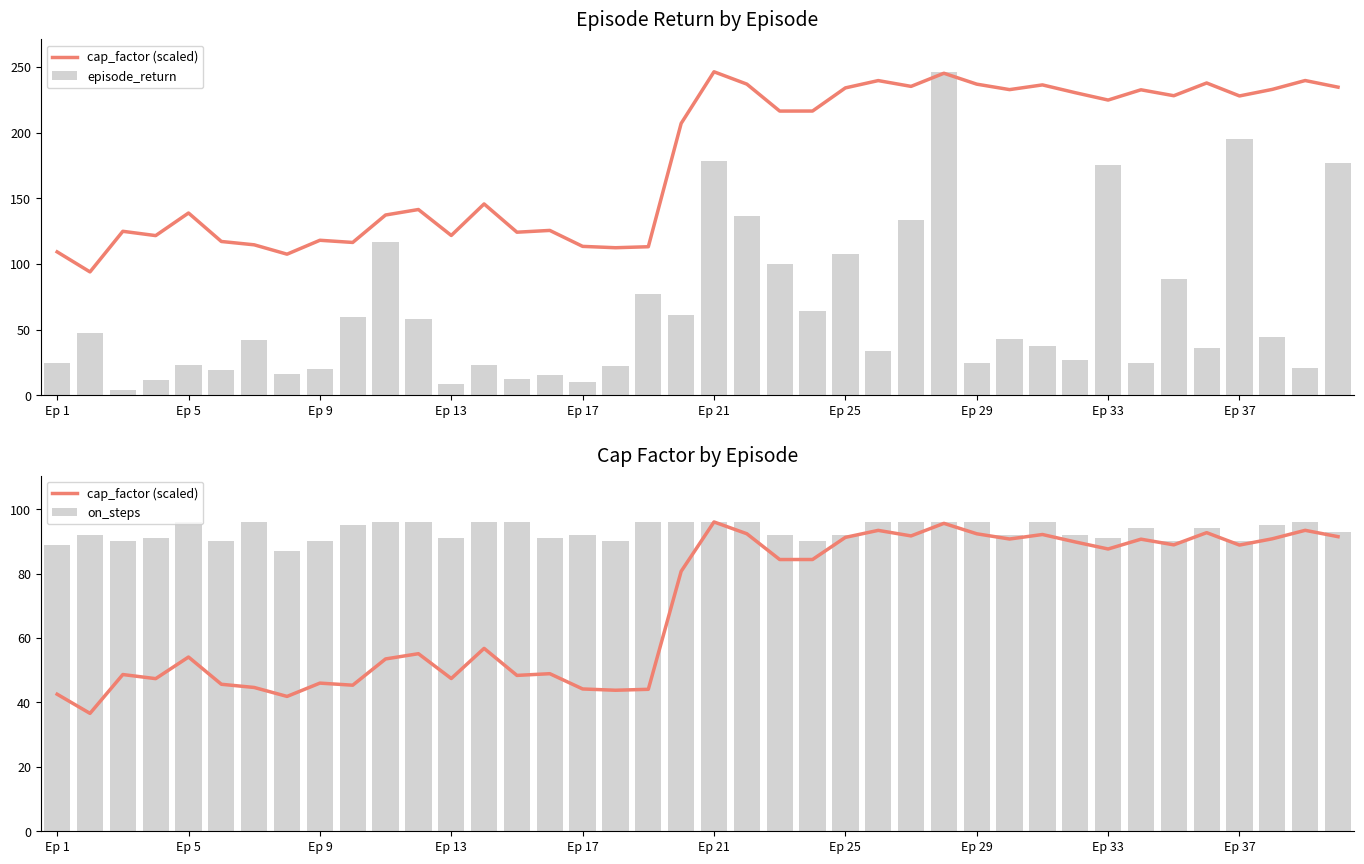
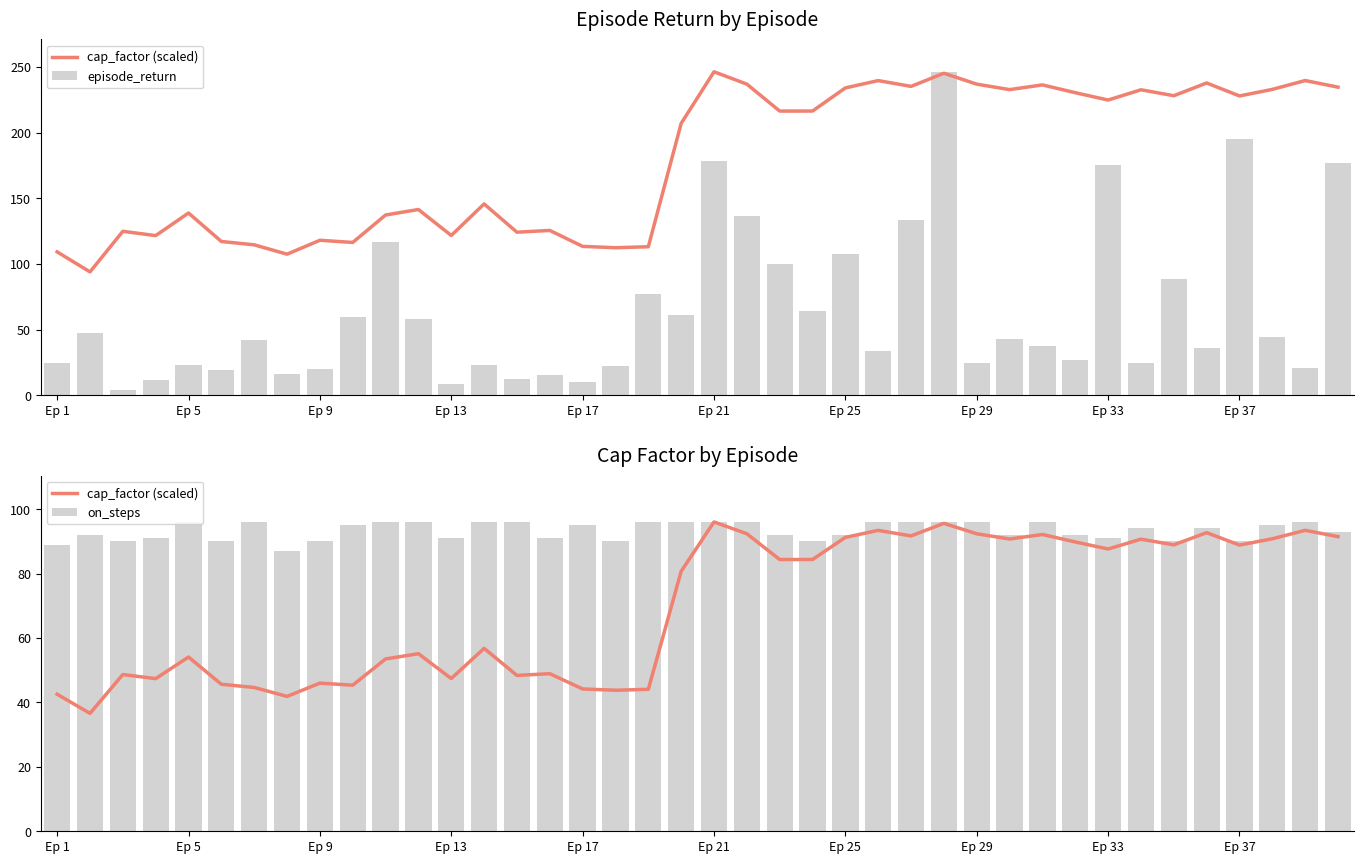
Cap Factor by Episode, on_steps, Ep 17: 92 -> 95
